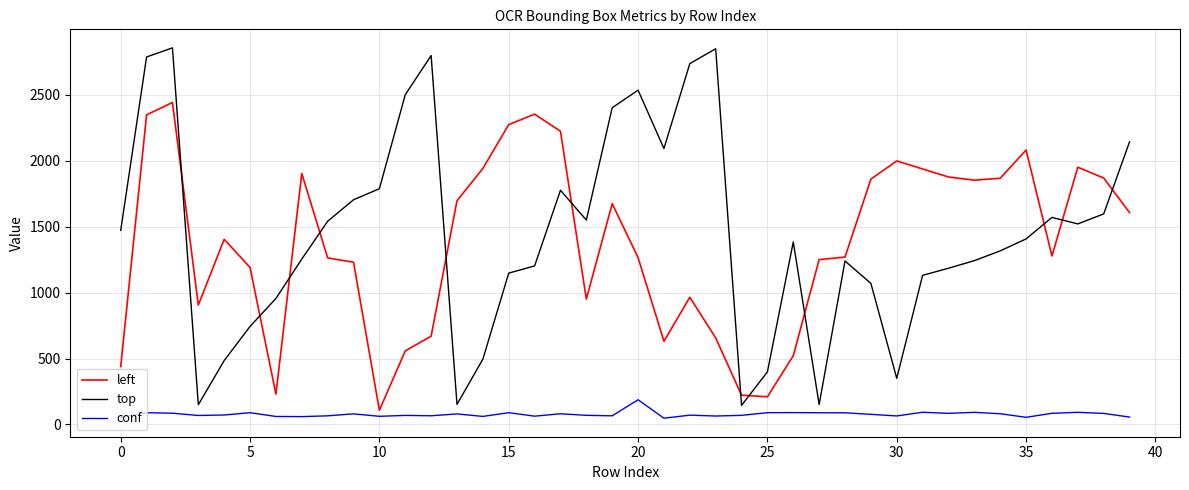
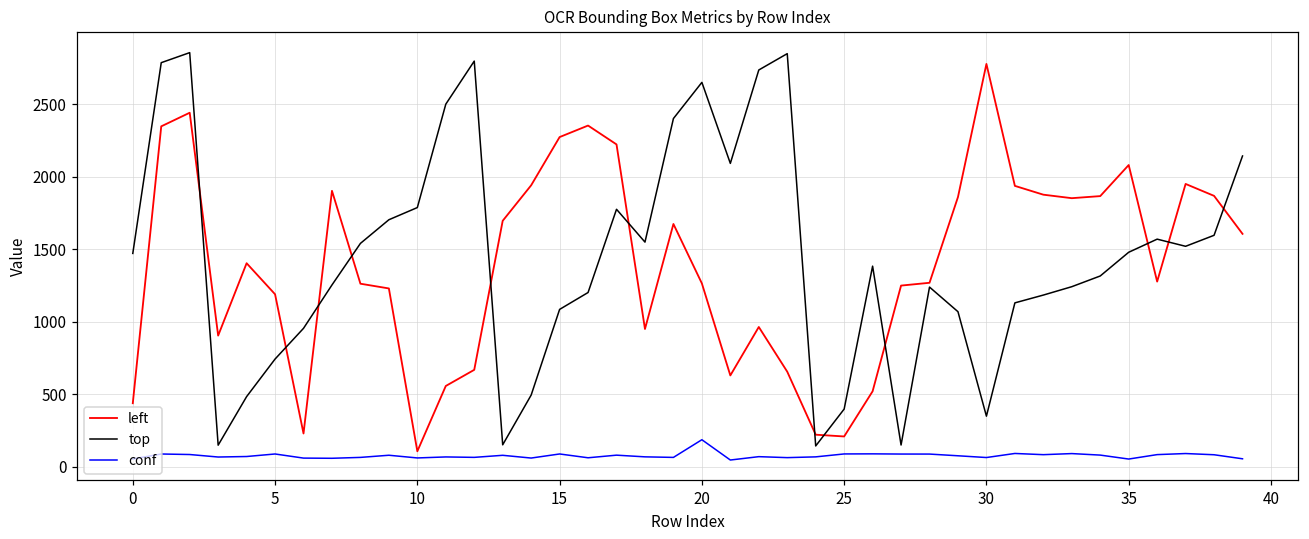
top, 15: 1150 -> 1090
top, 20: 2530 -> 2650
left, 30: 2000 -> 2780
top, 35: 1410 -> 1480
